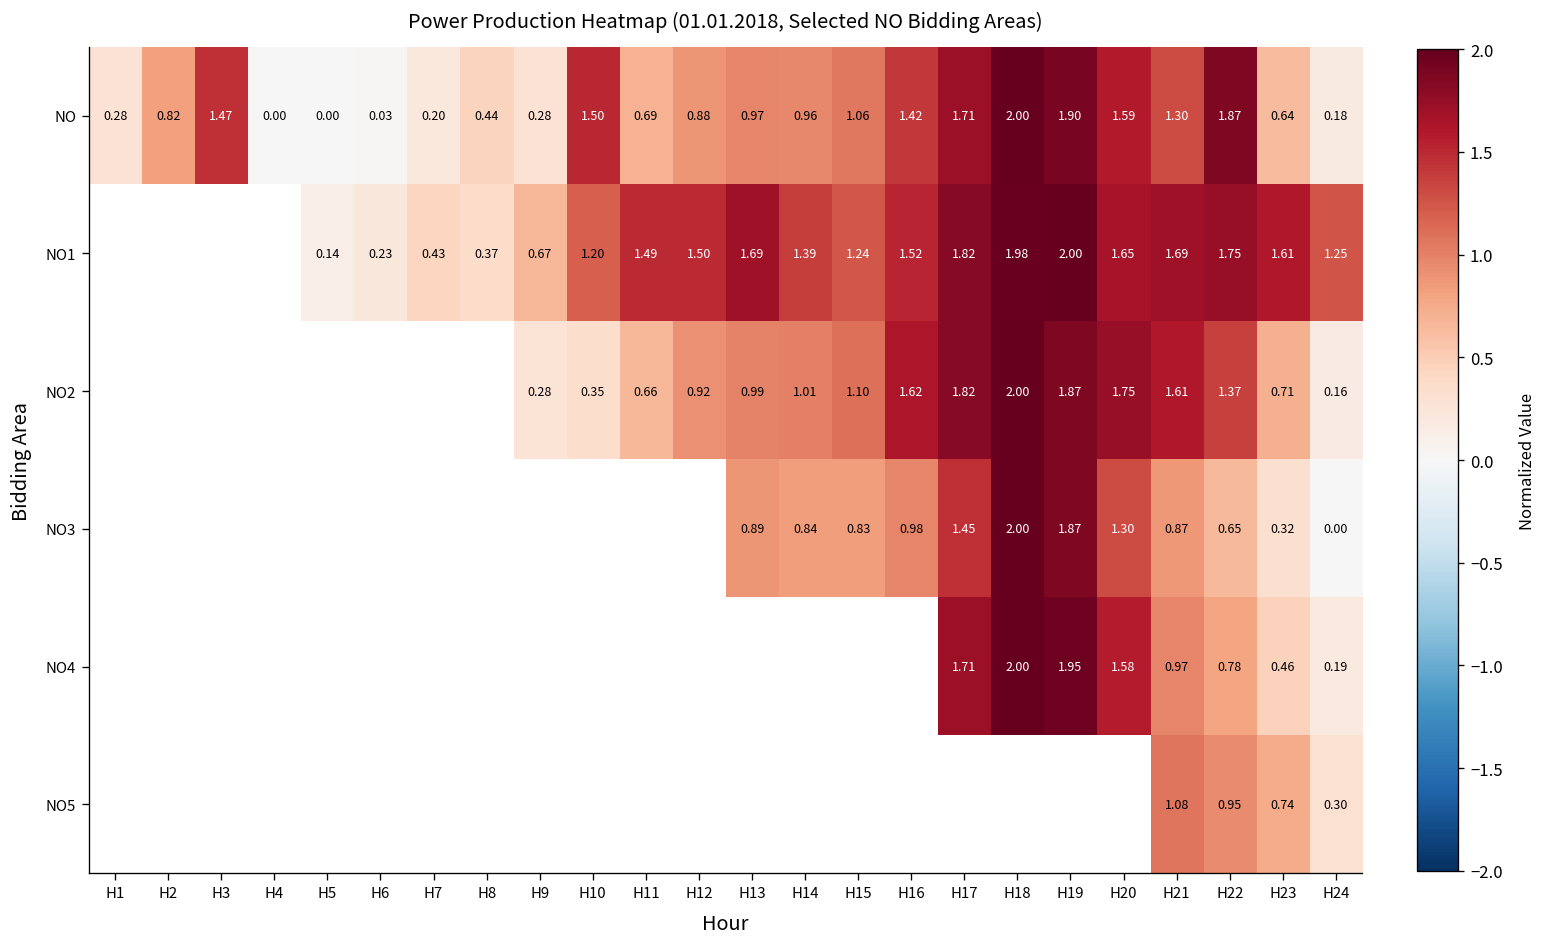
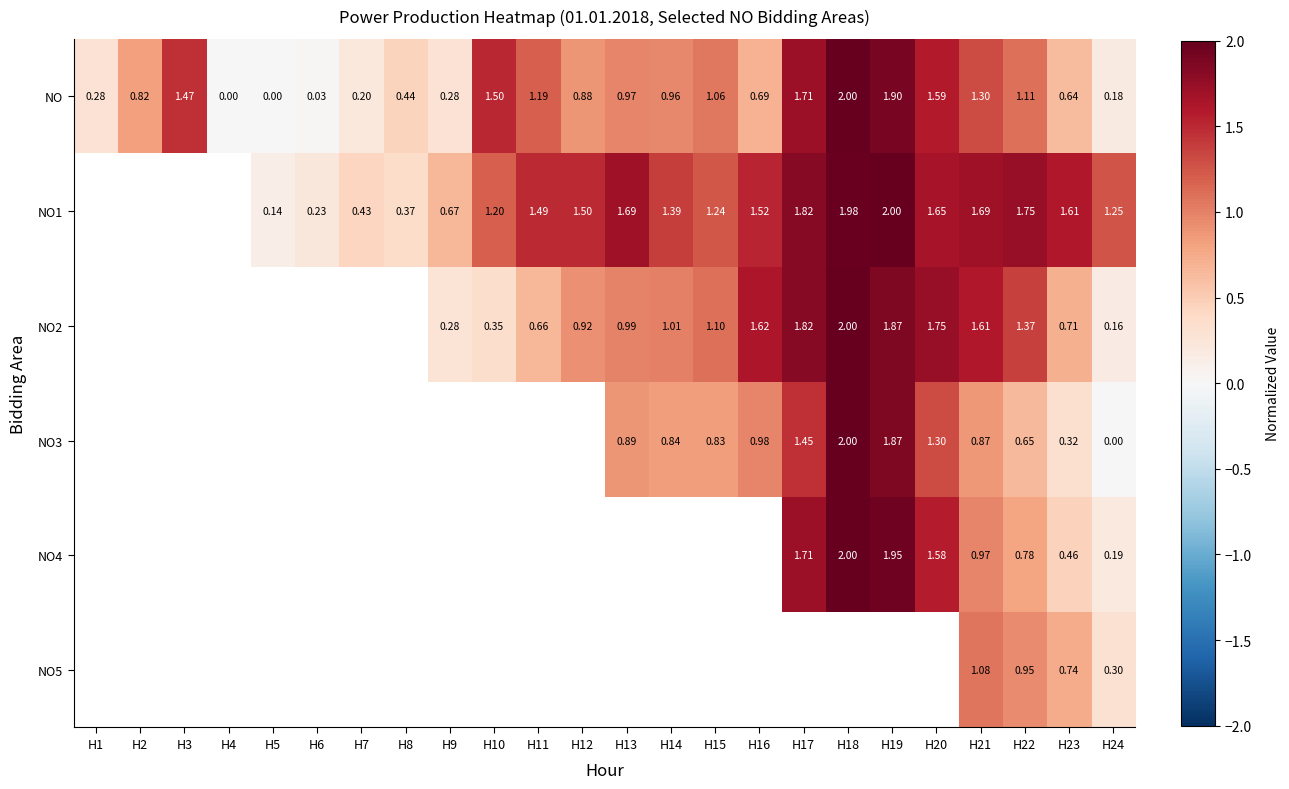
NO, H11: 0.69 -> 1.19
NO, H16: 1.42 -> 0.69
NO, H22: 1.87 -> 1.11
